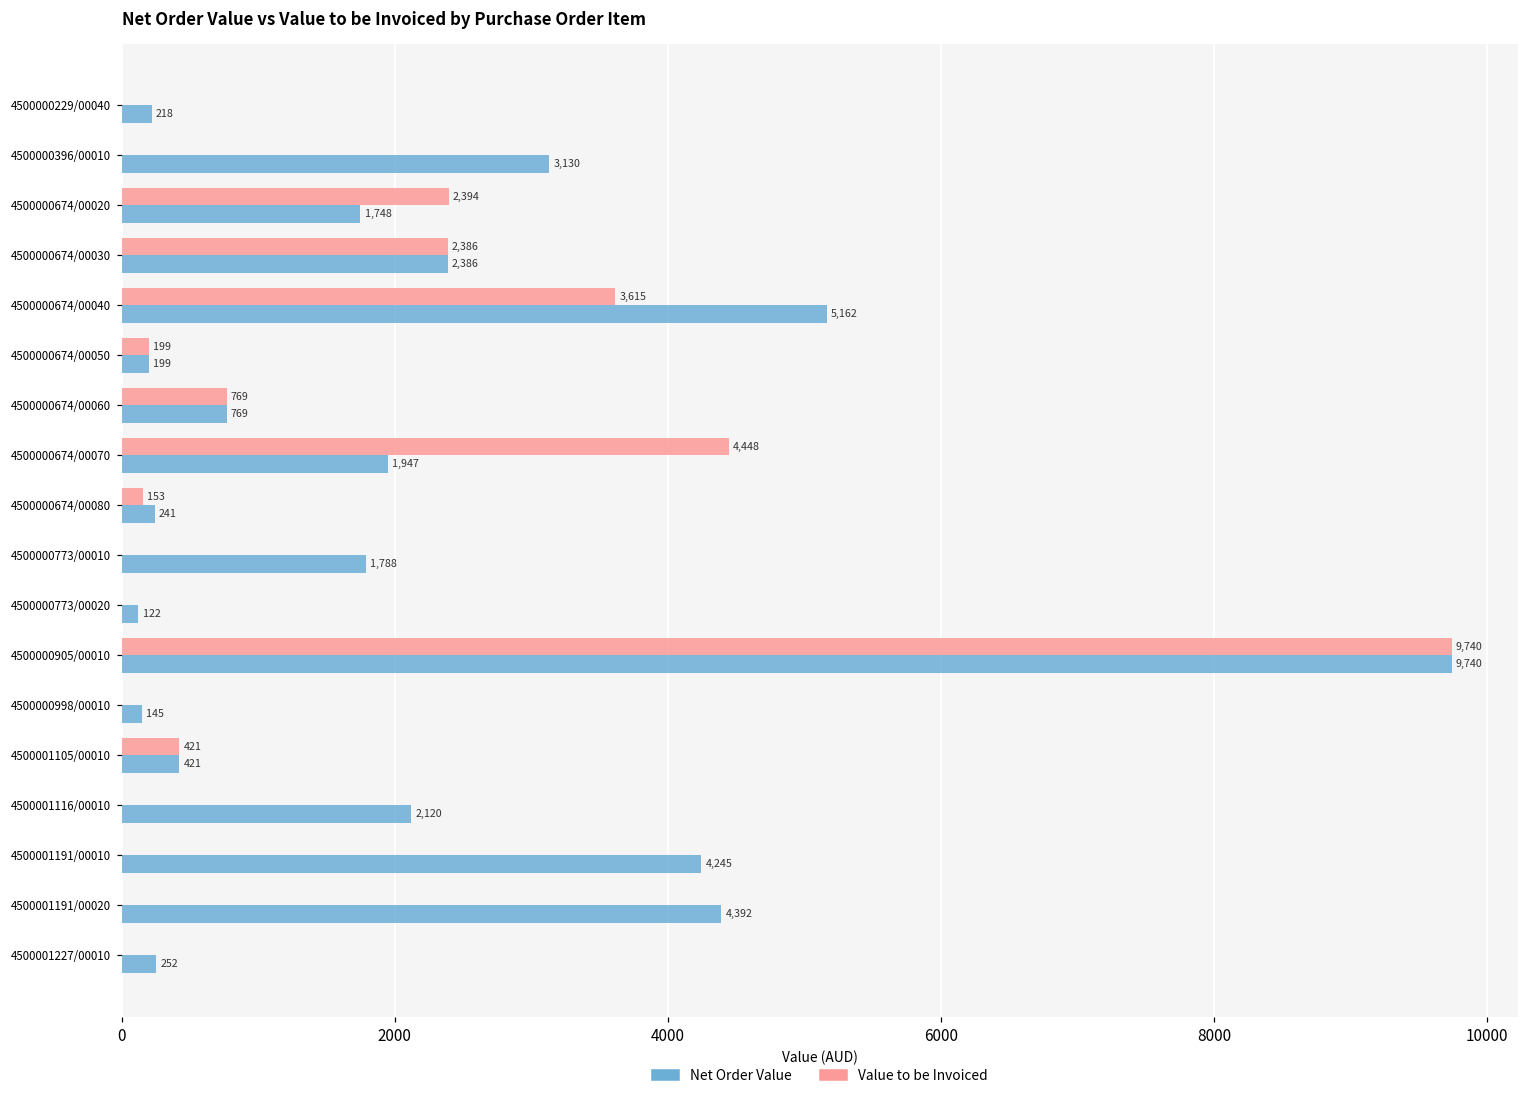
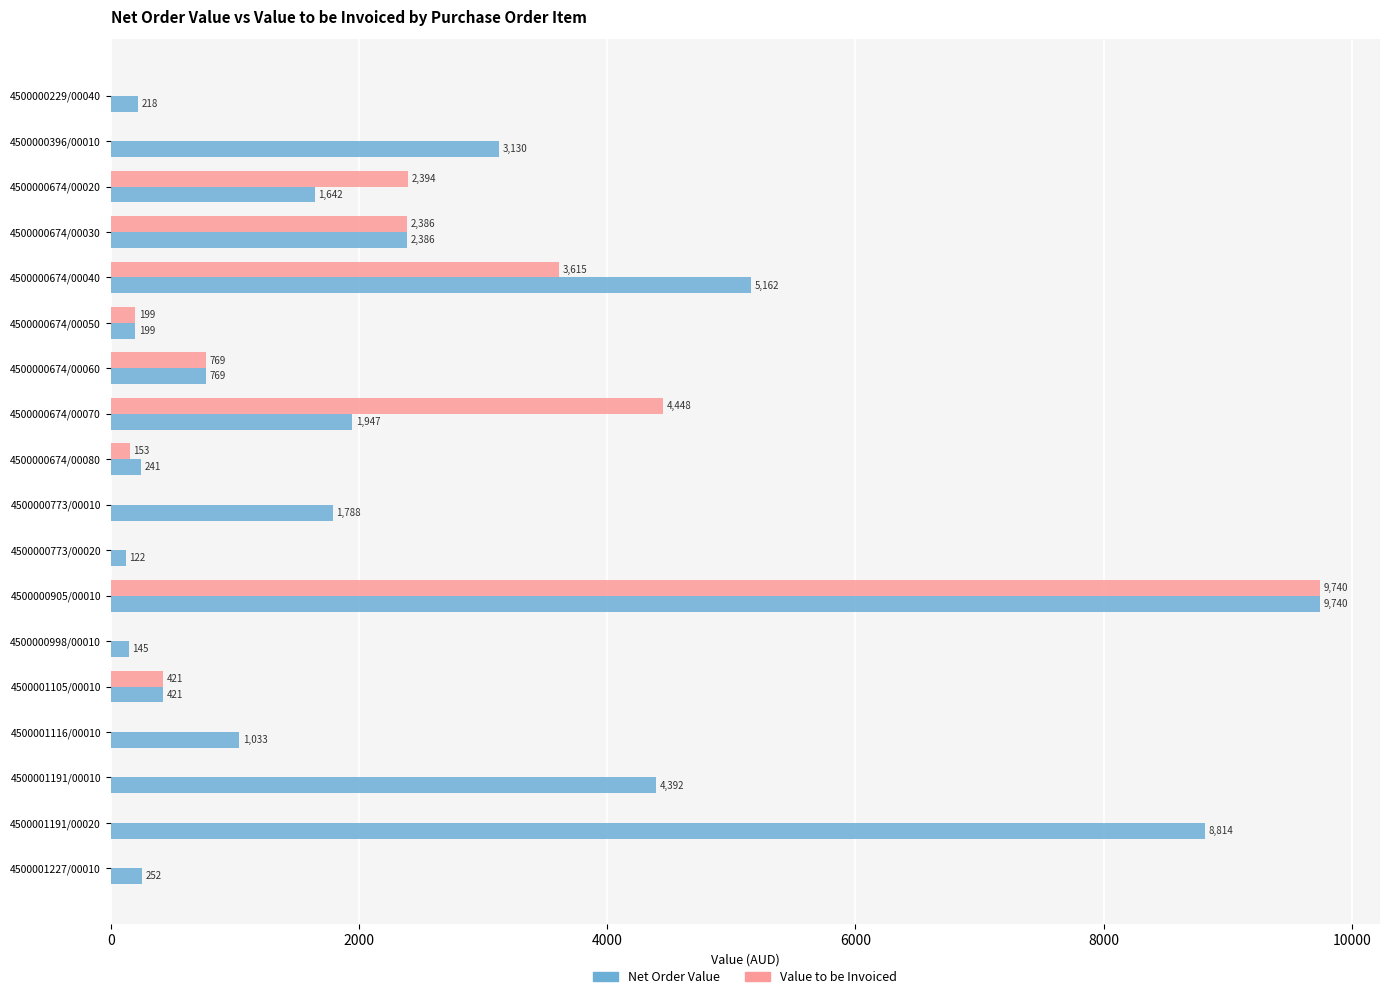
Net Order Value, 4500000674/00020: 1,748 -> 1,642
Net Order Value, 4500001116/00010: 2,120 -> 1,033
Net Order Value, 4500001191/00010: 4,245 -> 4,392
Net Order Value, 4500001191/00020: 4,392 -> 8,814
